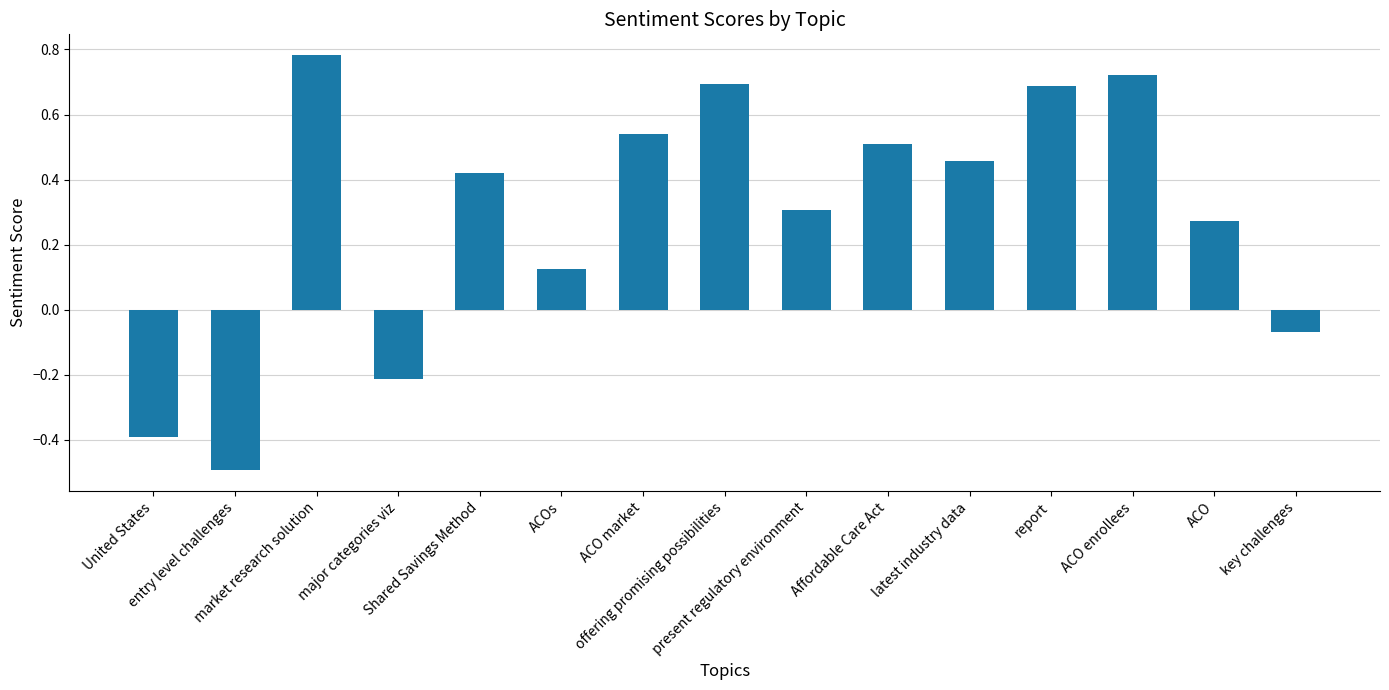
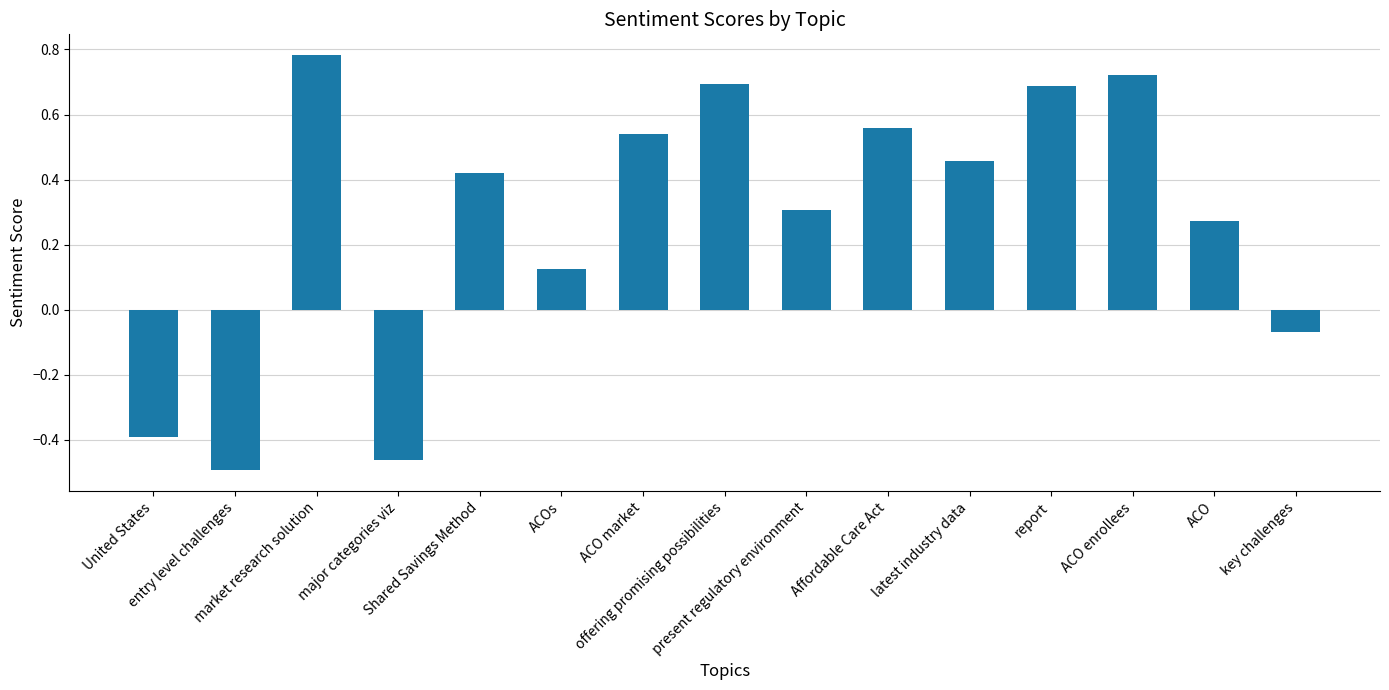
major categories viz: -0.21 -> -0.46
Affordable Care Act: 0.51 -> 0.56
